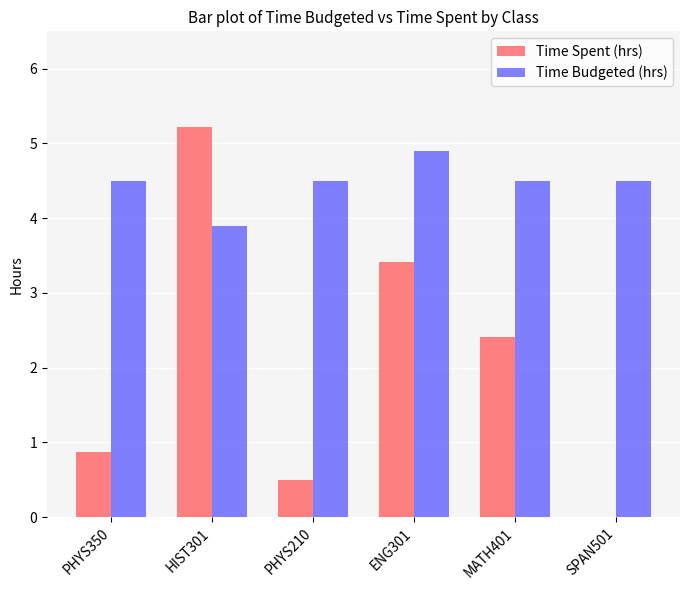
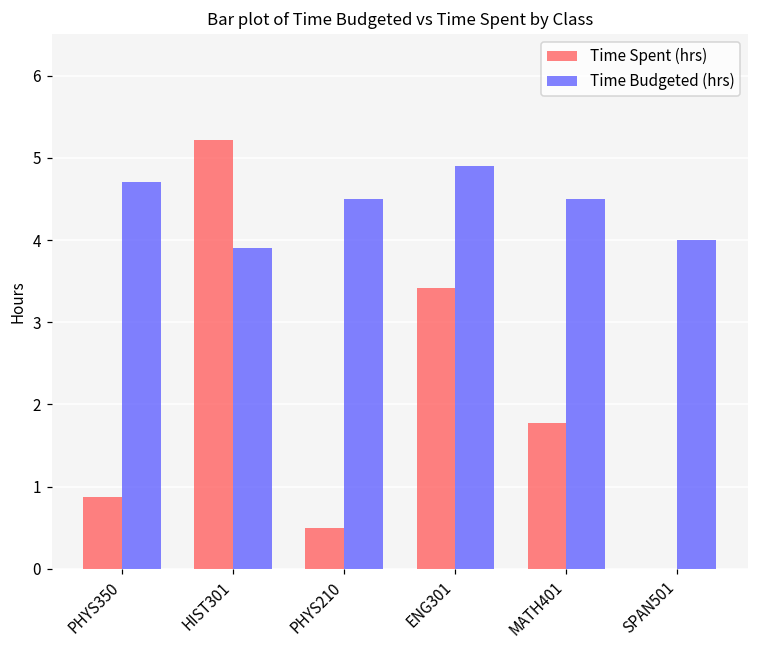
Time Budgeted (hrs), PHYS350: 4.5 -> 4.7
Time Spent (hrs), MATH401: 2.4 -> 1.8
Time Budgeted (hrs), SPAN501: 4.5 -> 4.0
